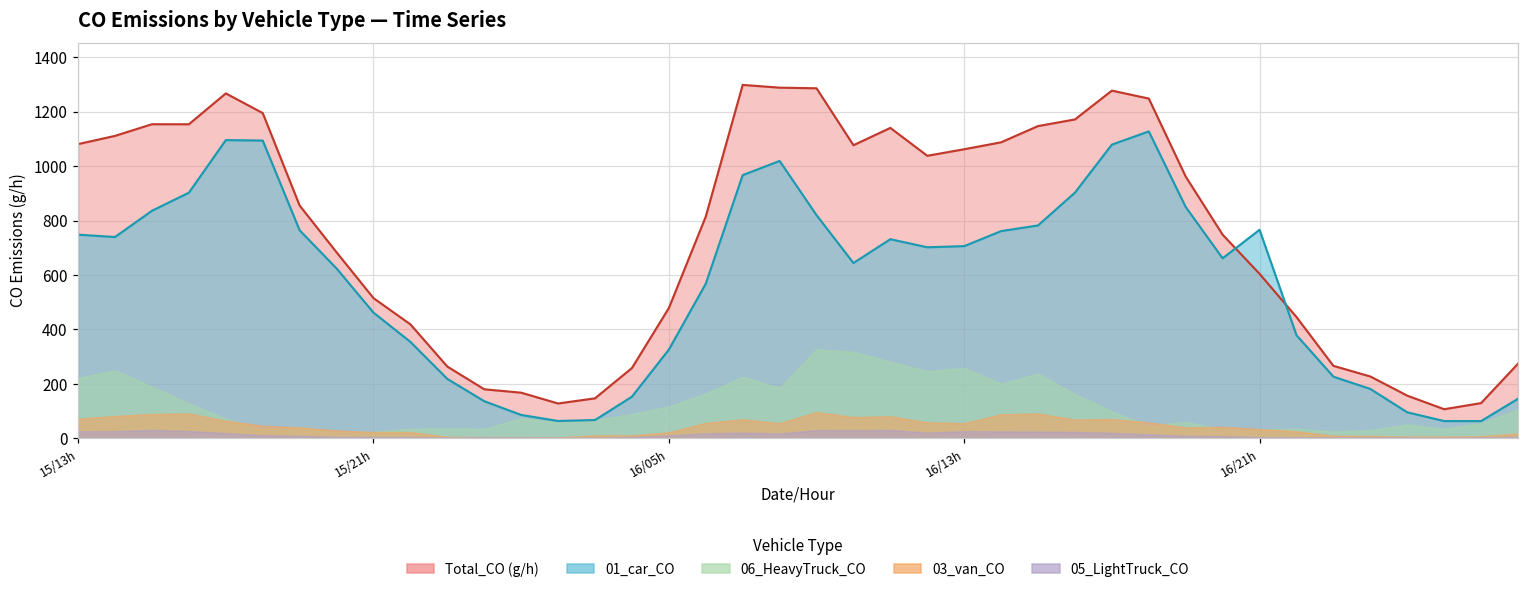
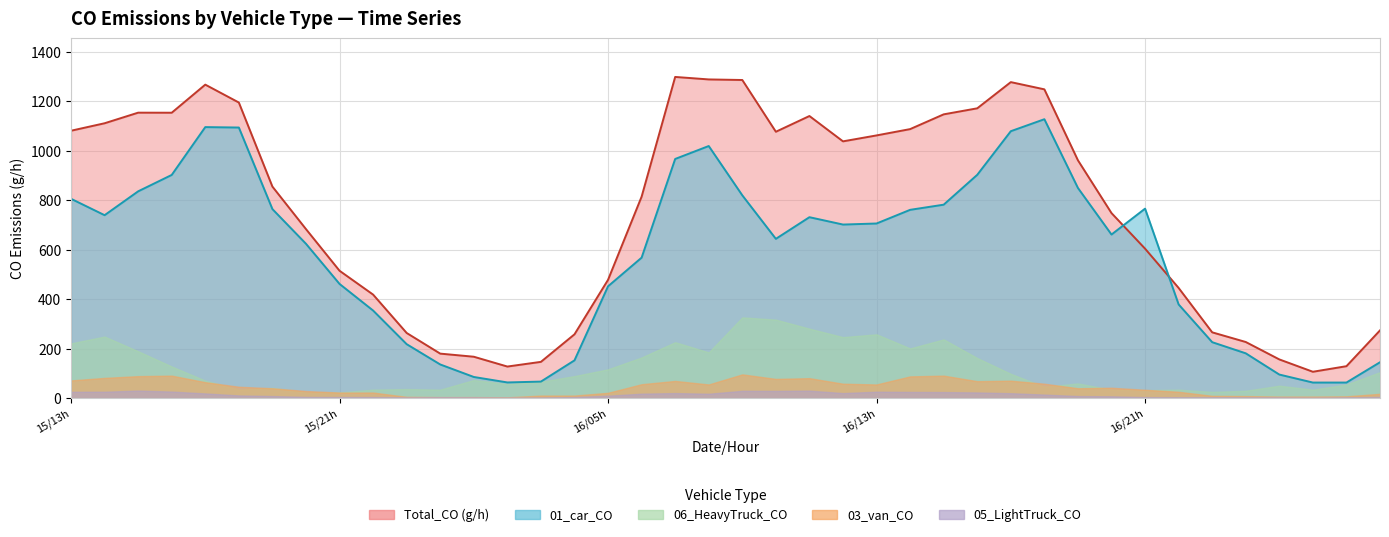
01_car_CO, 15/13h: 750 -> 810
01_car_CO, 16/05h: 330 -> 450
